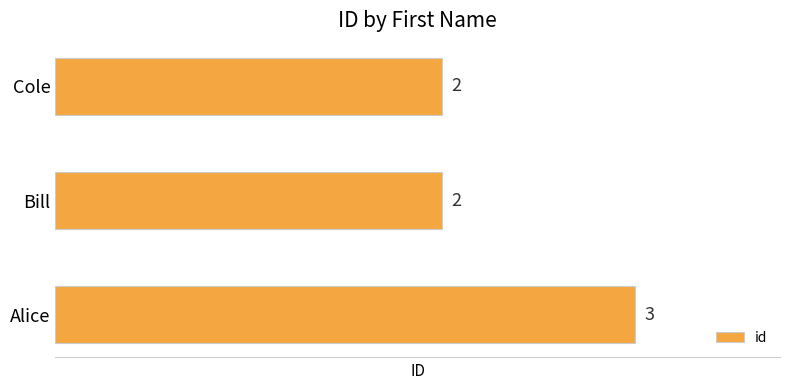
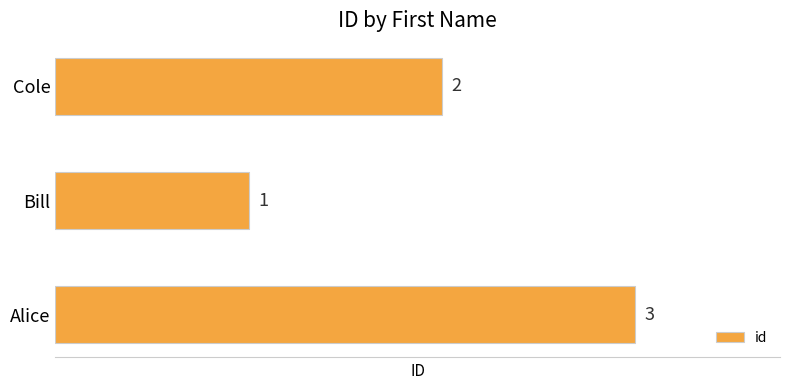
Bill: 2 -> 1
